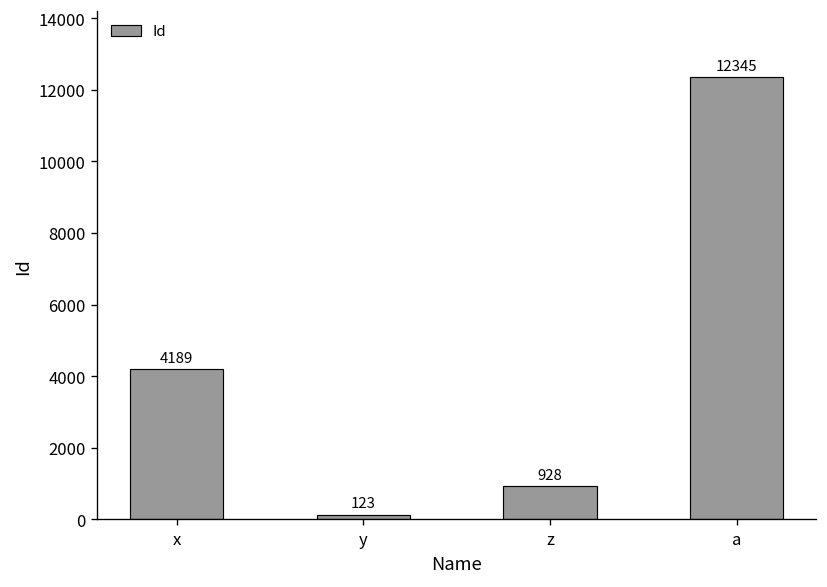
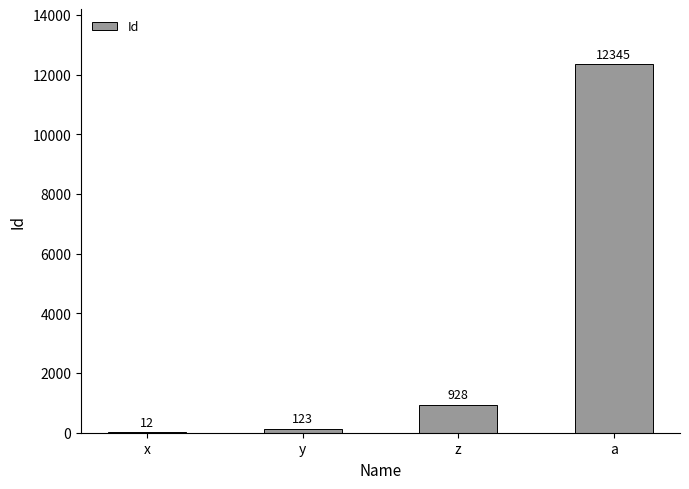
x: 4189 -> 12
